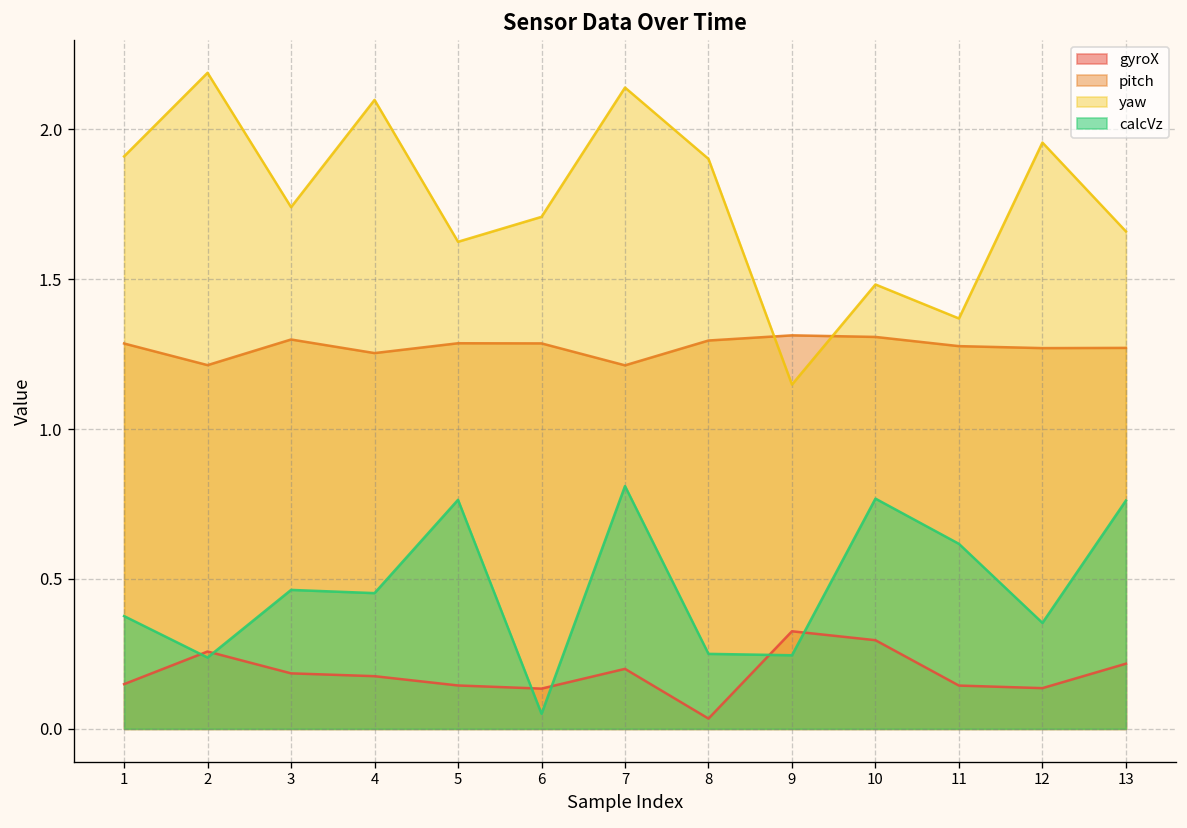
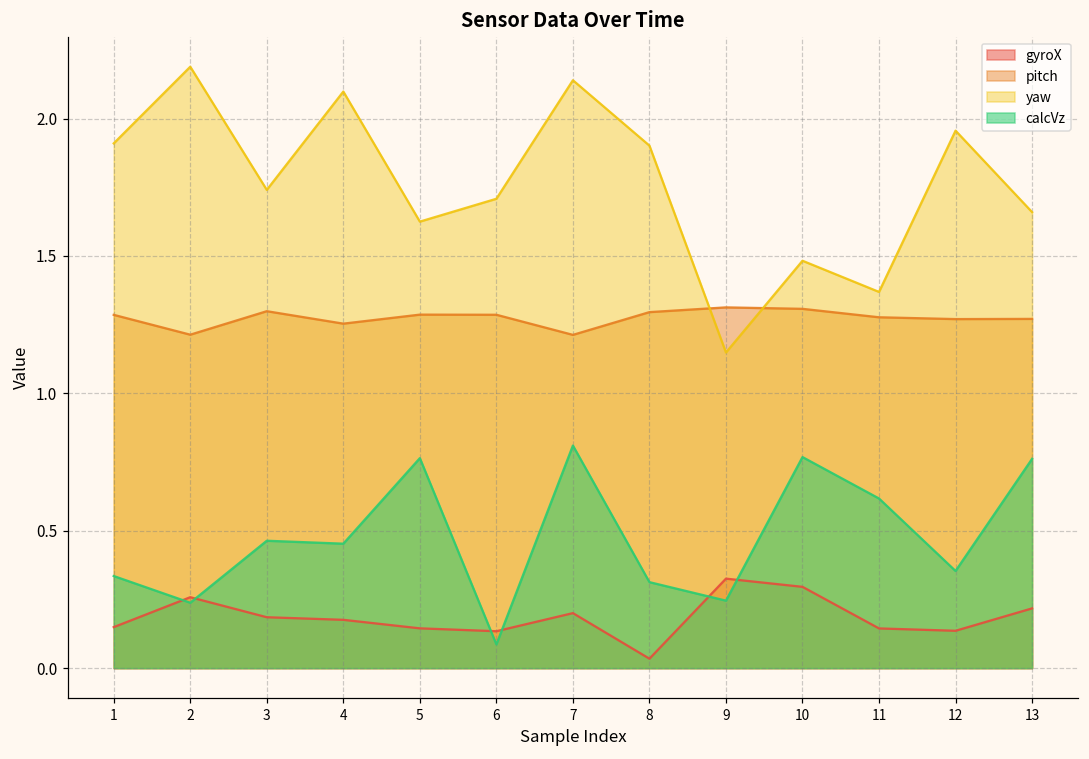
calcVz, 1: 0.38 -> 0.34
calcVz, 6: 0.05 -> 0.09
calcVz, 8: 0.25 -> 0.31
